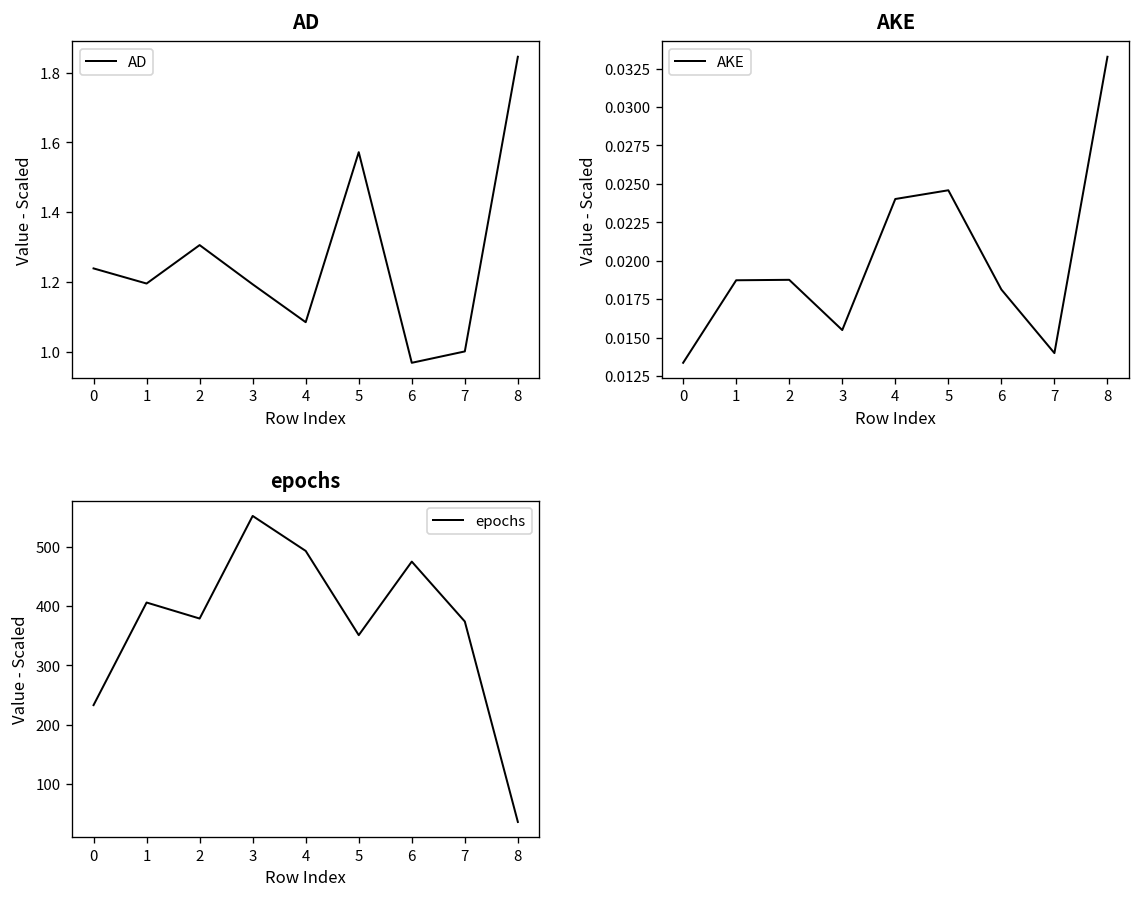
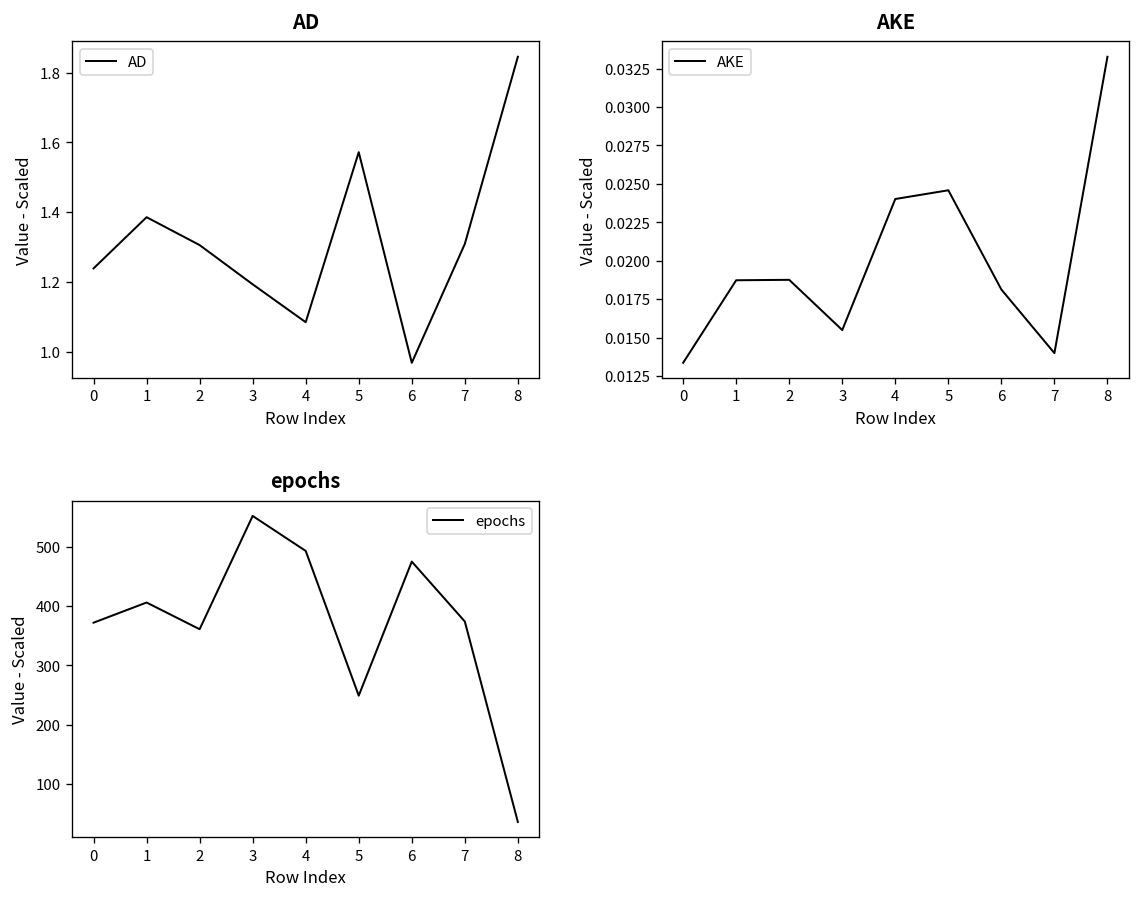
AD, 1: 1.20 -> 1.39
AD, 7: 1.00 -> 1.31
epochs, 0: 230 -> 370
epochs, 2: 380 -> 360
epochs, 5: 350 -> 250
